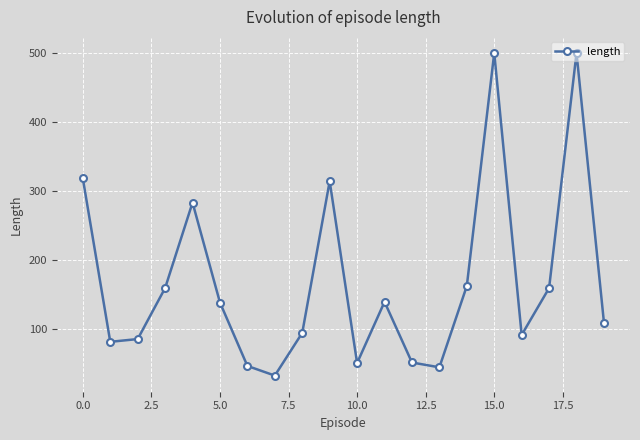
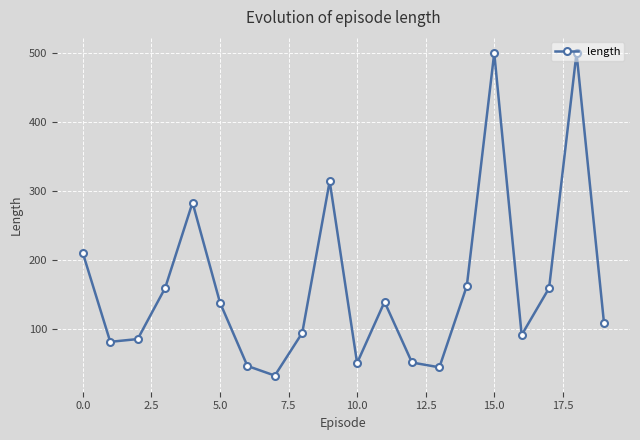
0.0: 320 -> 210
